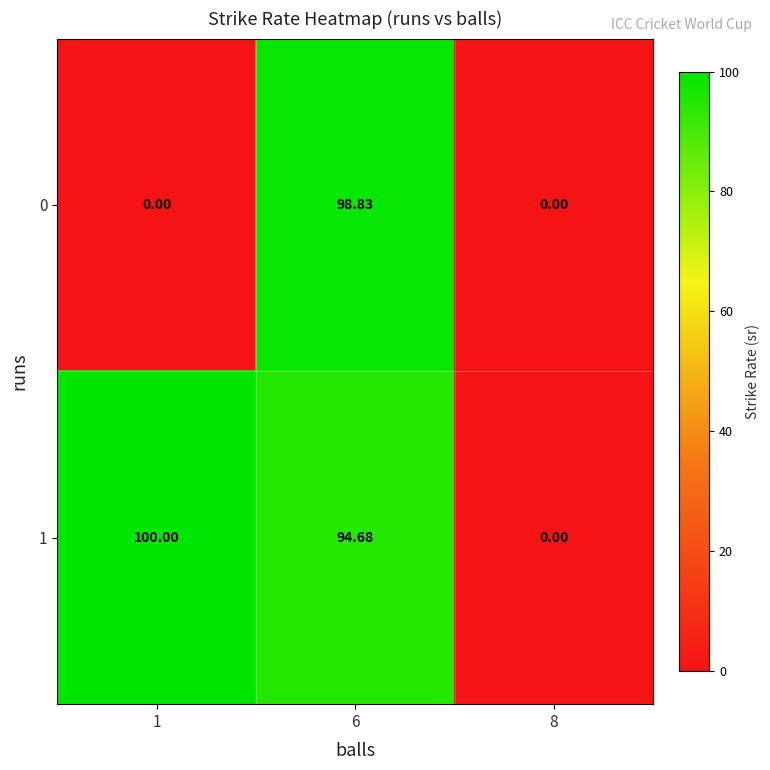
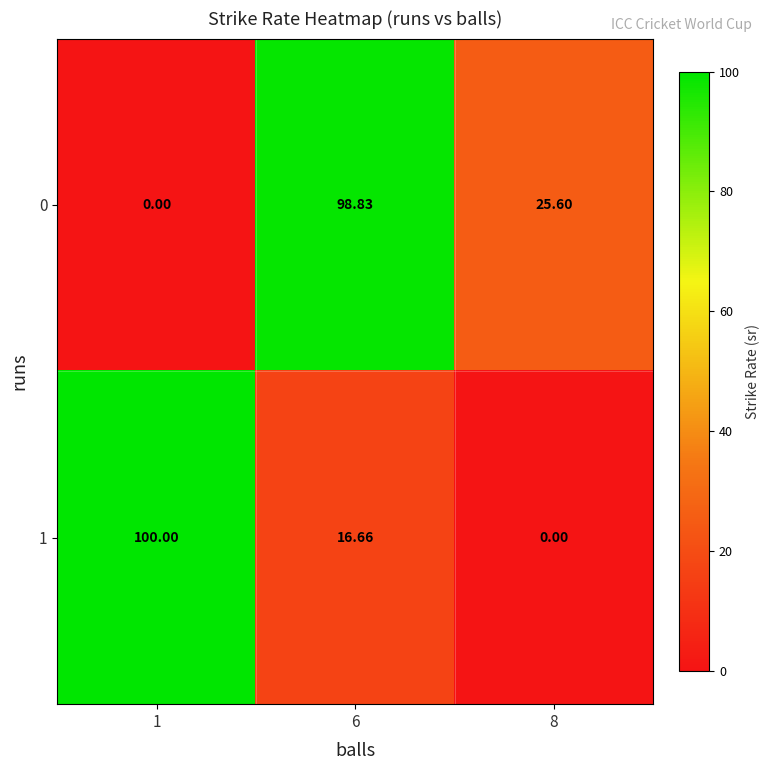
0, 8: 0.00 -> 25.60
1, 6: 94.68 -> 16.66
